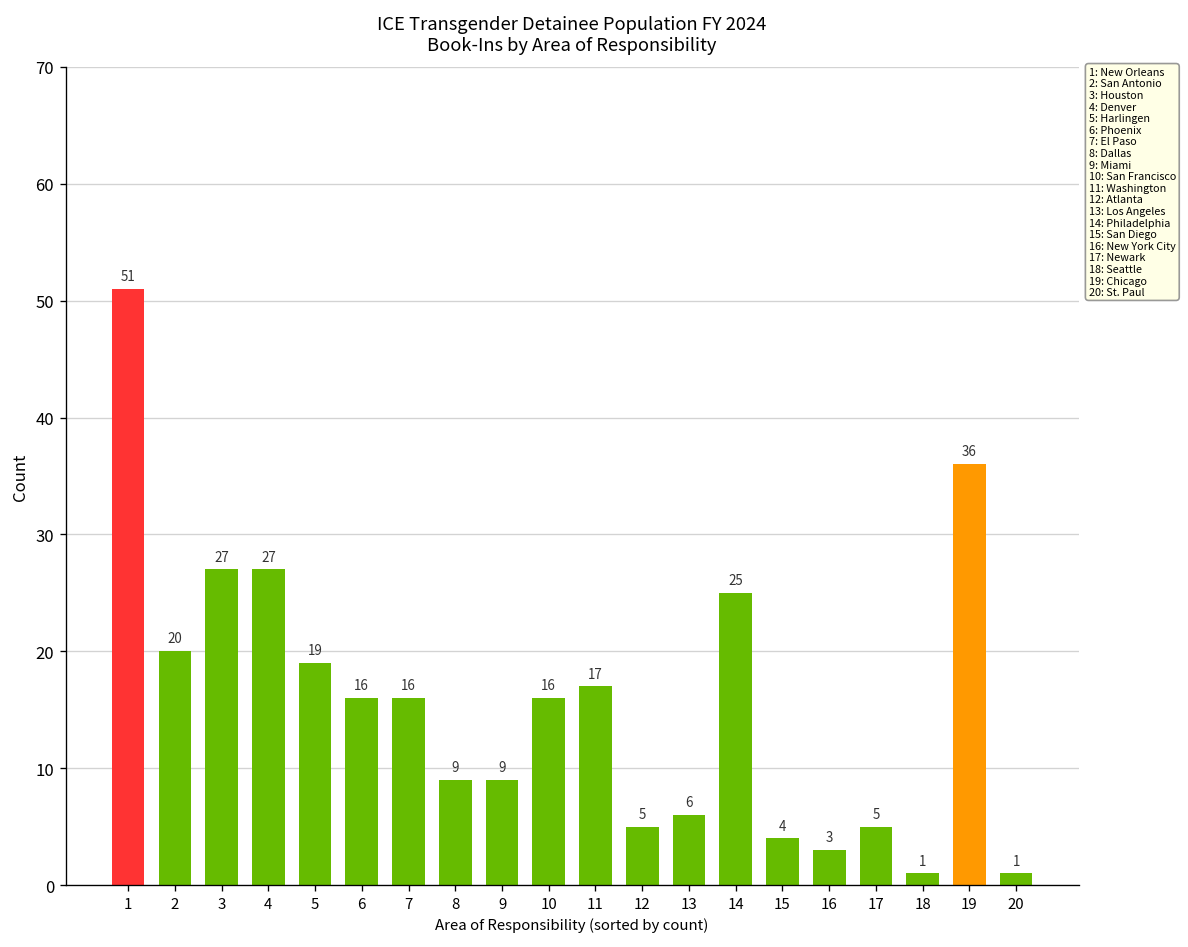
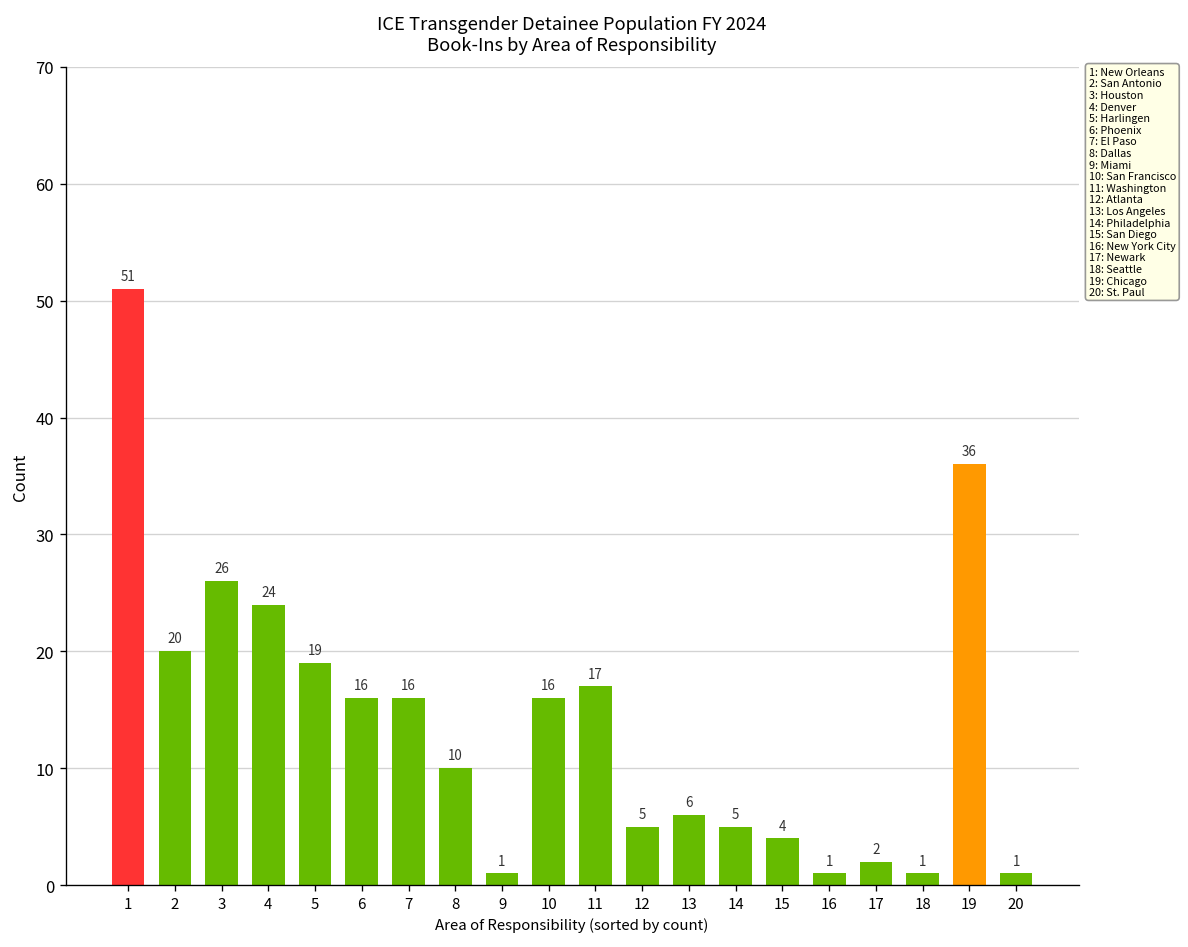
3: 27 -> 26
4: 27 -> 24
8: 9 -> 10
9: 9 -> 1
14: 25 -> 5
16: 3 -> 1
17: 5 -> 2
